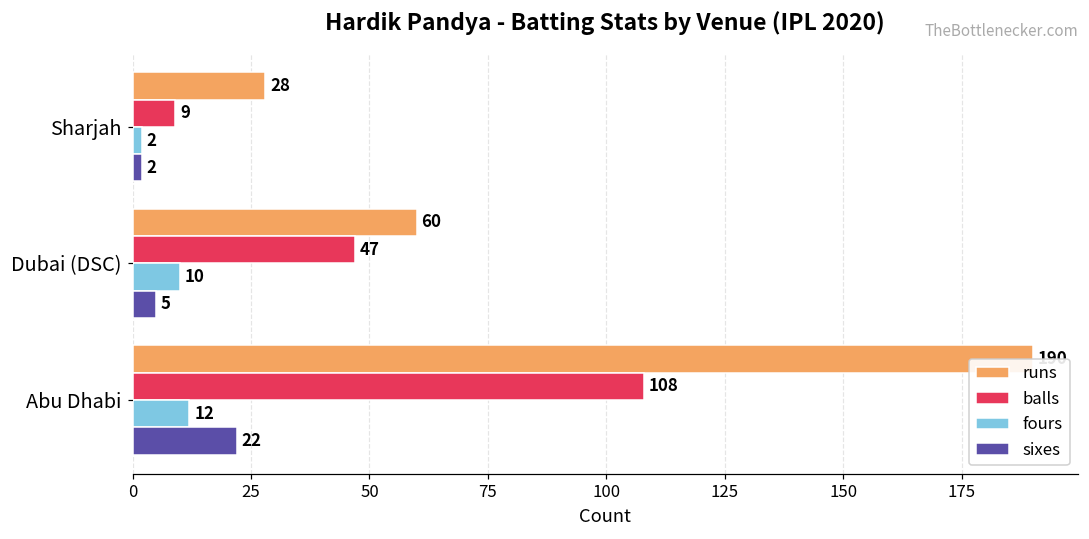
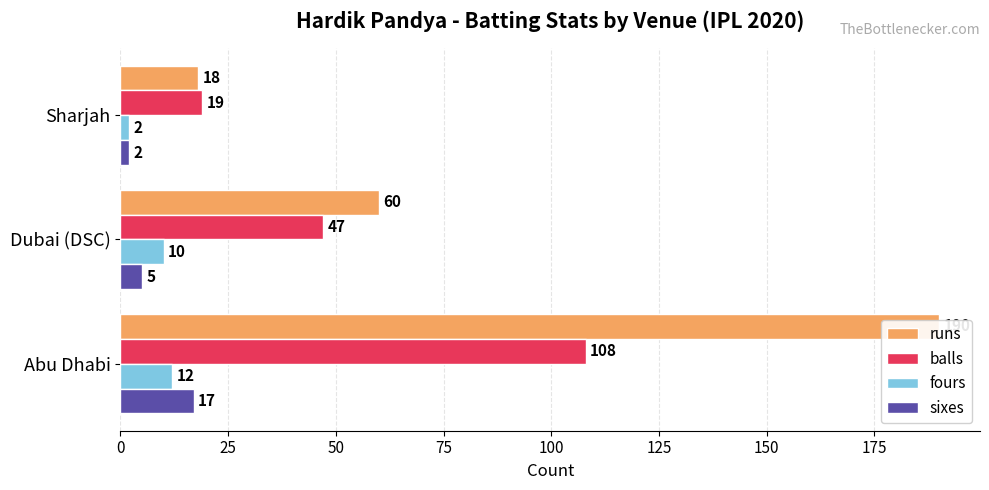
runs, Sharjah: 28 -> 18
balls, Sharjah: 9 -> 19
sixes, Abu Dhabi: 22 -> 17
